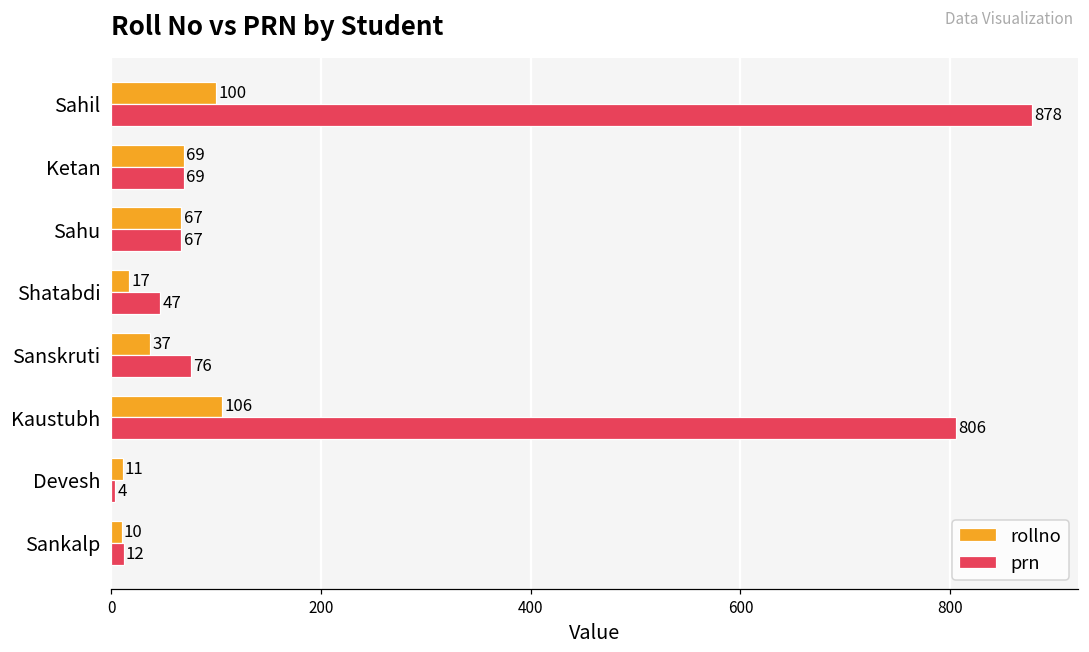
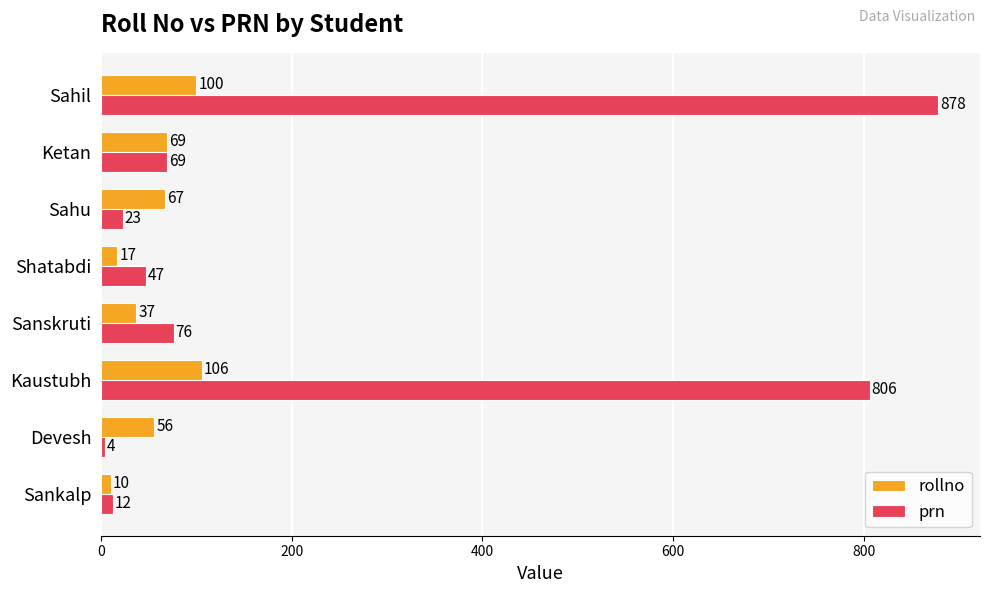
prn, Sahu: 67 -> 23
rollno, Devesh: 11 -> 56
